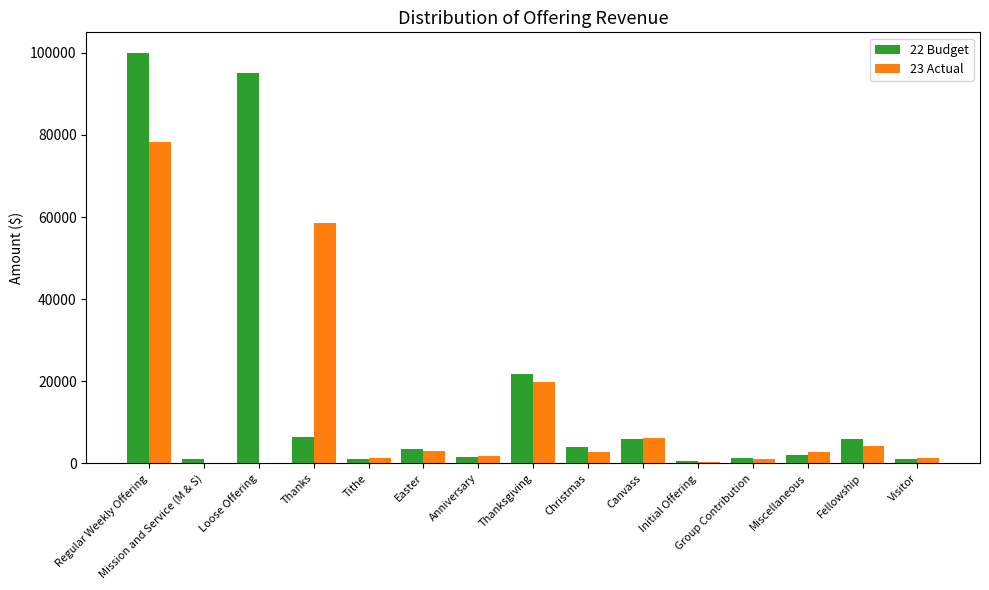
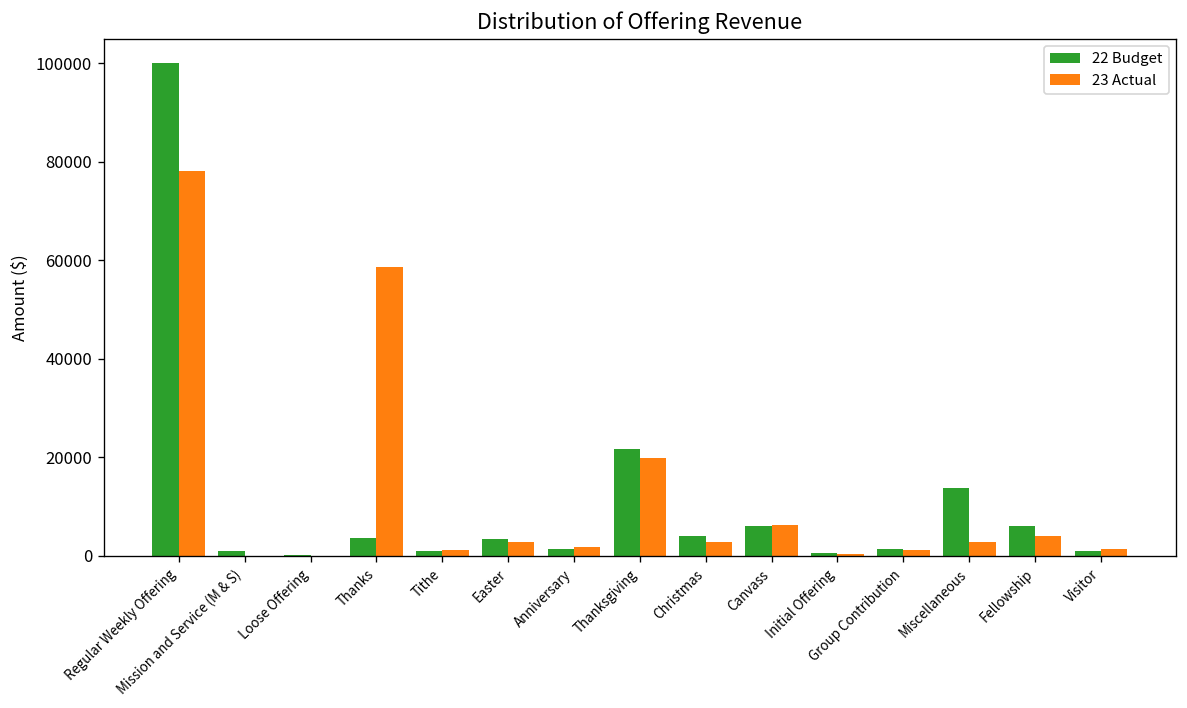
22 Budget, Loose Offering: 95000 -> 0
22 Budget, Thanks: 7000 -> 4000
22 Budget, Miscellaneous: 2000 -> 14000
